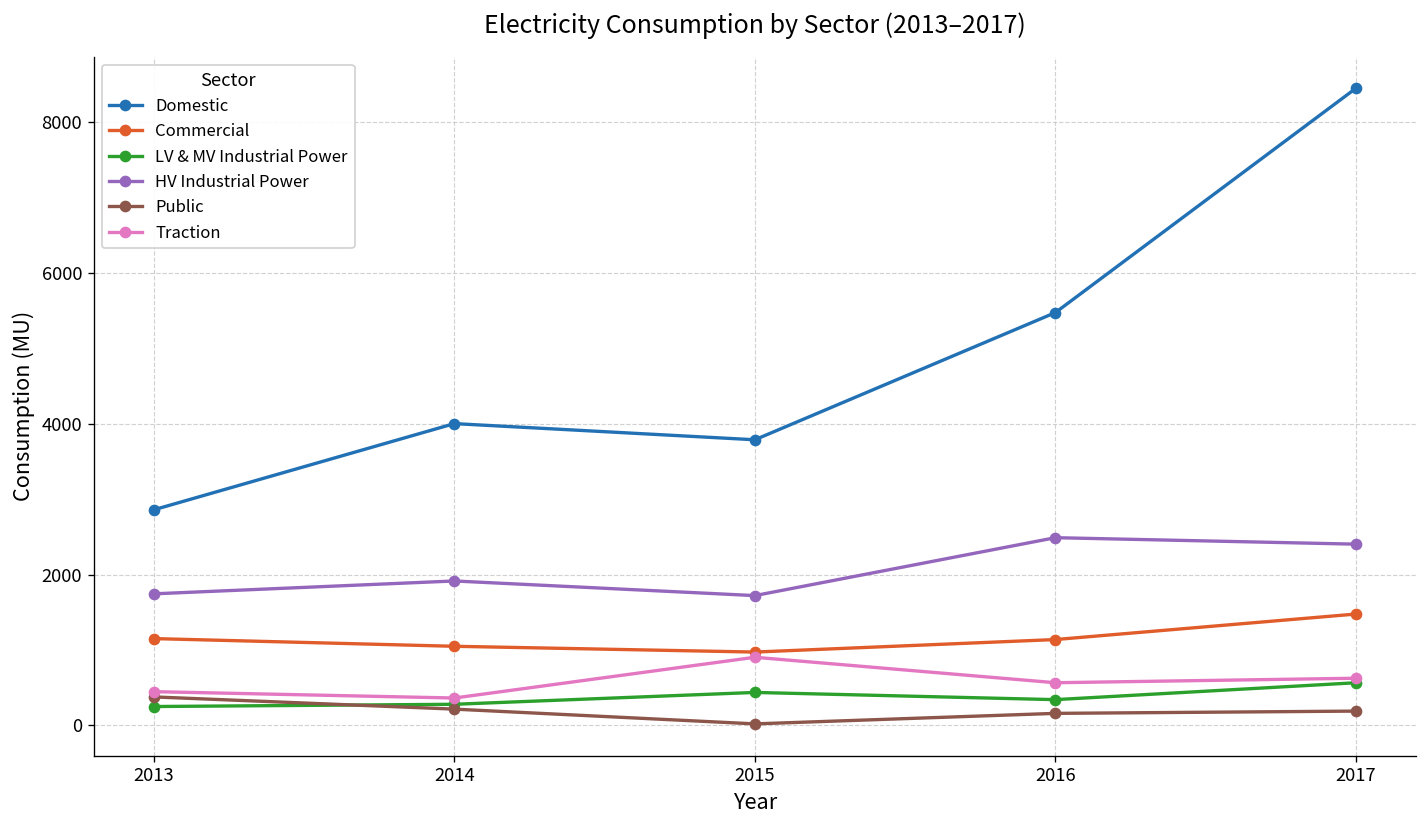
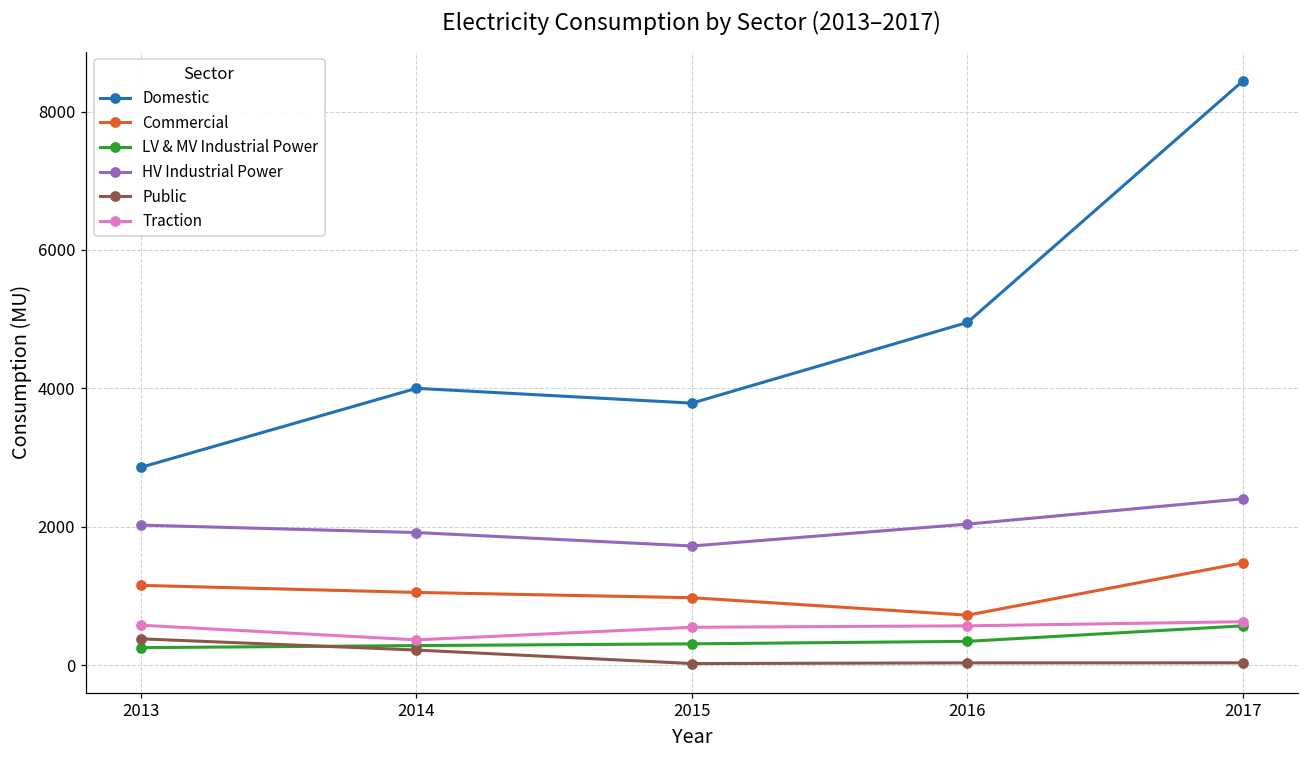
HV Industrial Power, 2013: 1700 -> 2000
Traction, 2013: 400 -> 600
LV & MV Industrial Power, 2015: 400 -> 300
Traction, 2015: 900 -> 500
Domestic, 2016: 5500 -> 5000
Commercial, 2016: 1100 -> 700
HV Industrial Power, 2016: 2500 -> 2000
Public, 2016: 200 -> 0
Public, 2017: 200 -> 0
